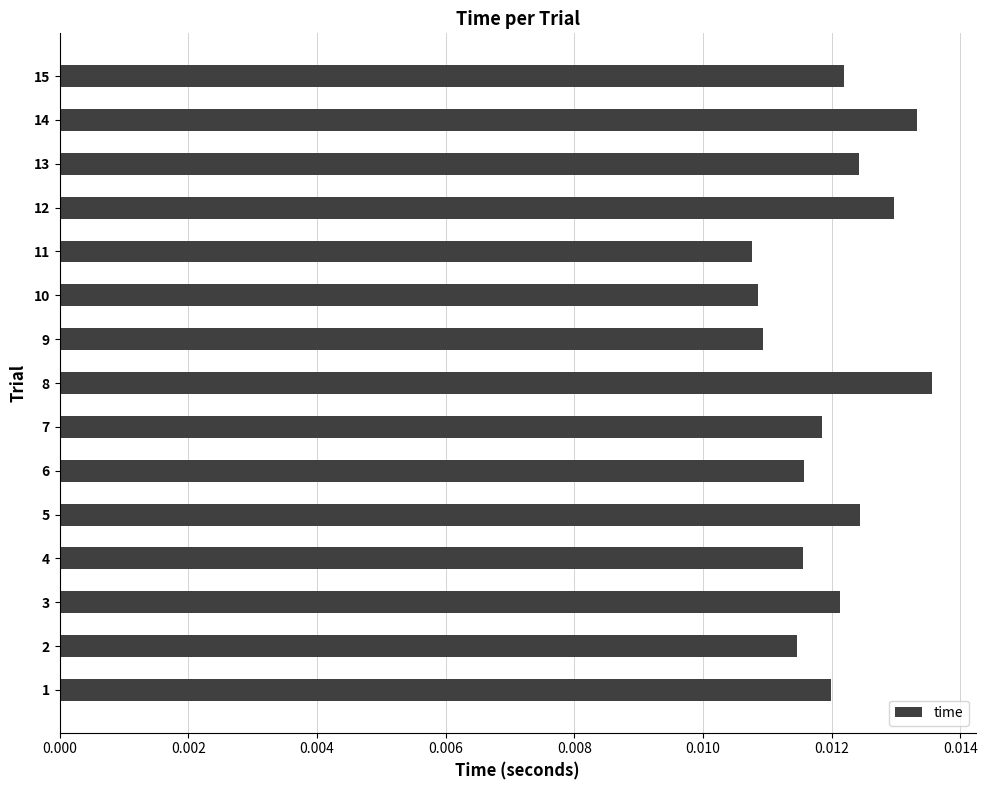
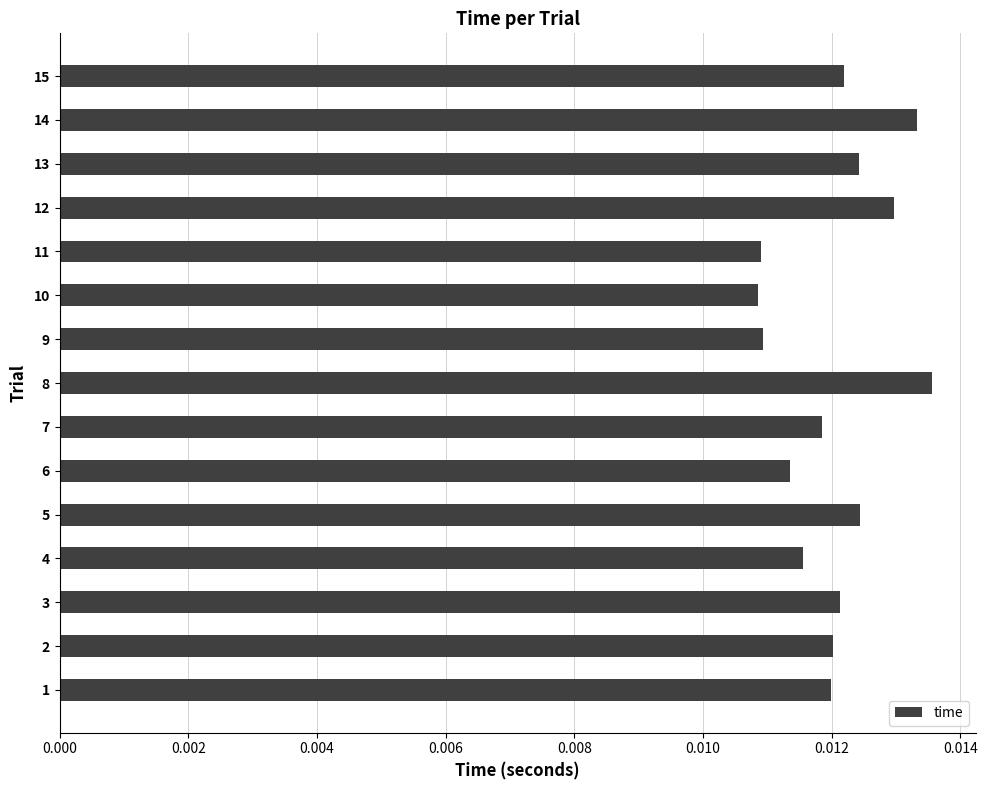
11: 0.0108 -> 0.0109
6: 0.0116 -> 0.0114
2: 0.0115 -> 0.0120
